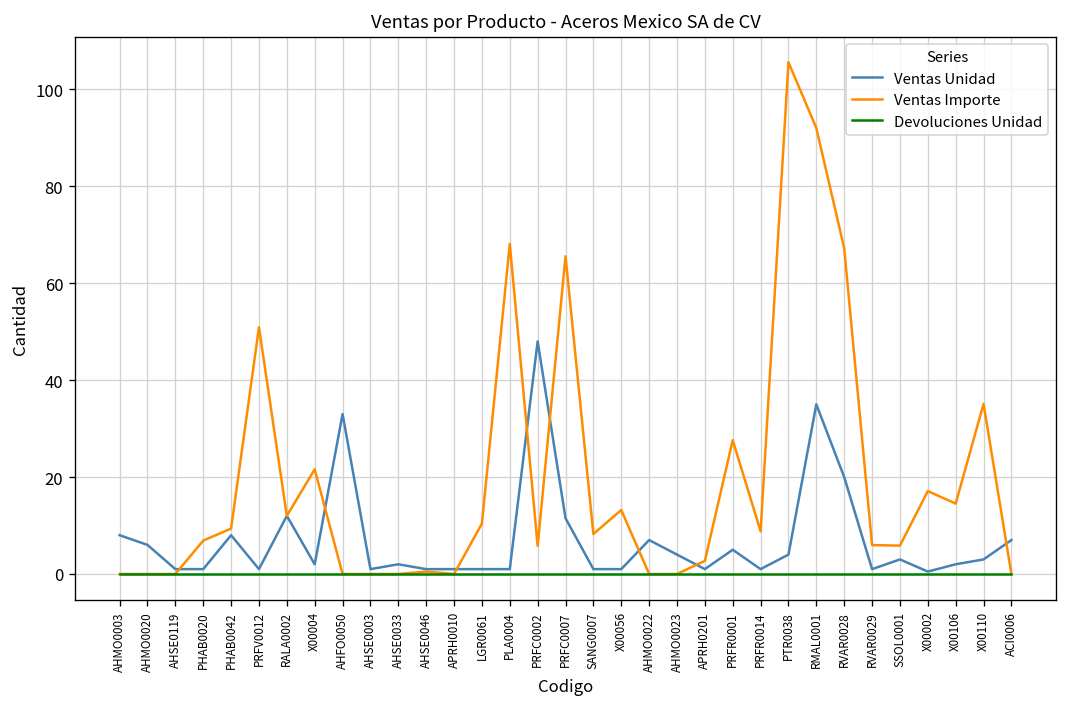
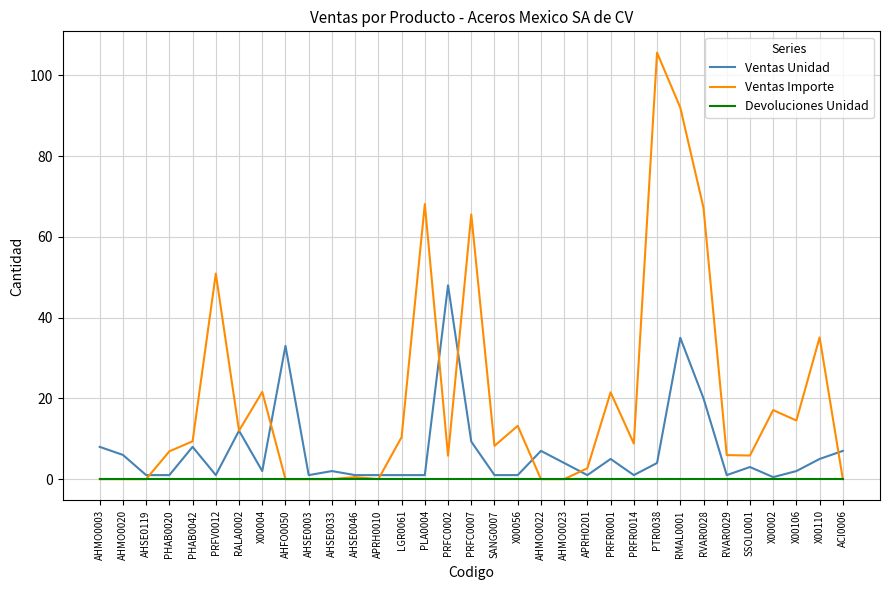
Ventas Unidad, PRFC0007: 12 -> 9
Ventas Importe, PRFR0001: 28 -> 22
Ventas Unidad, X00110: 3 -> 5
